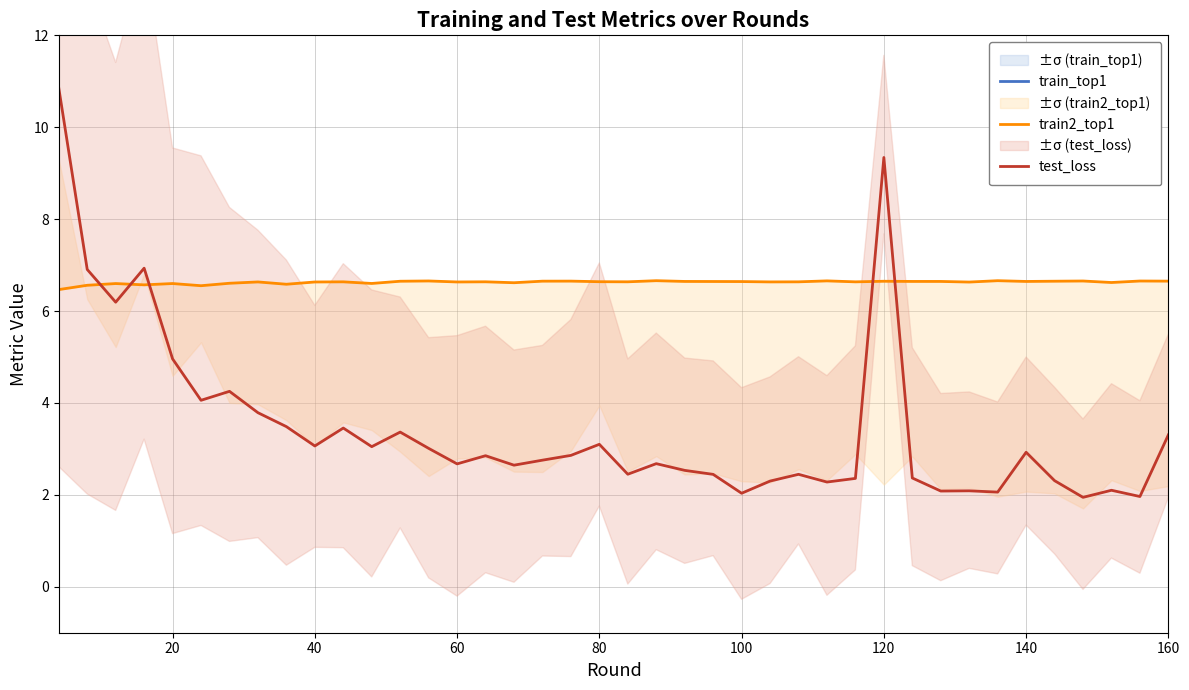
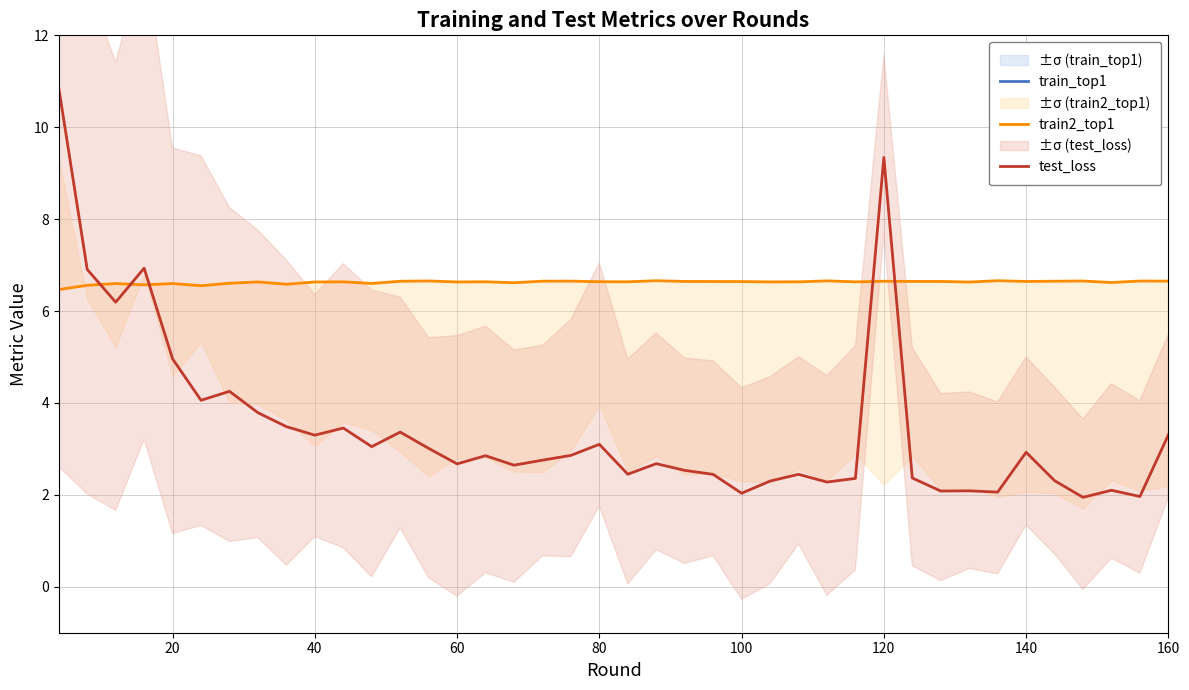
test_loss, 40: 3.1 -> 3.3
